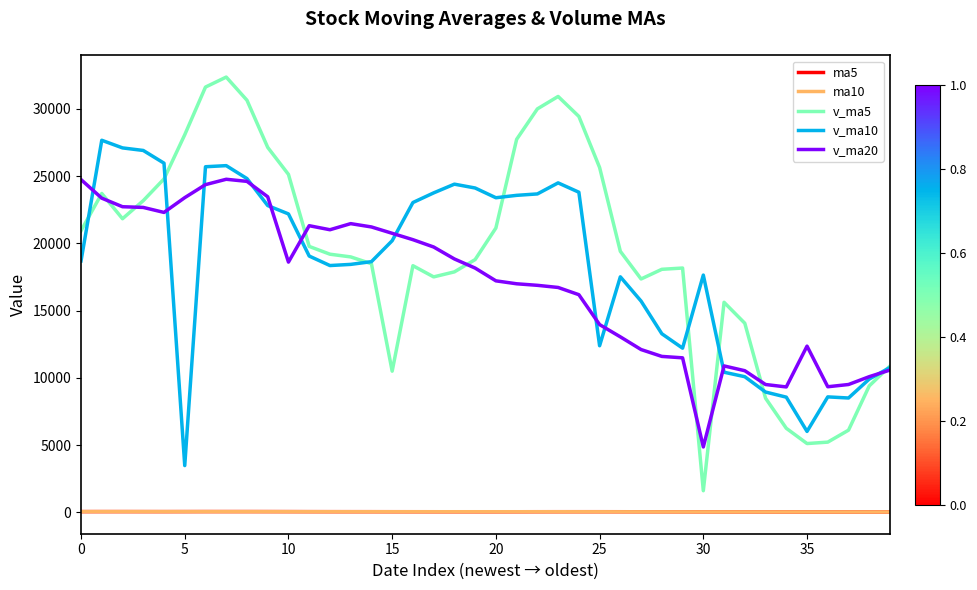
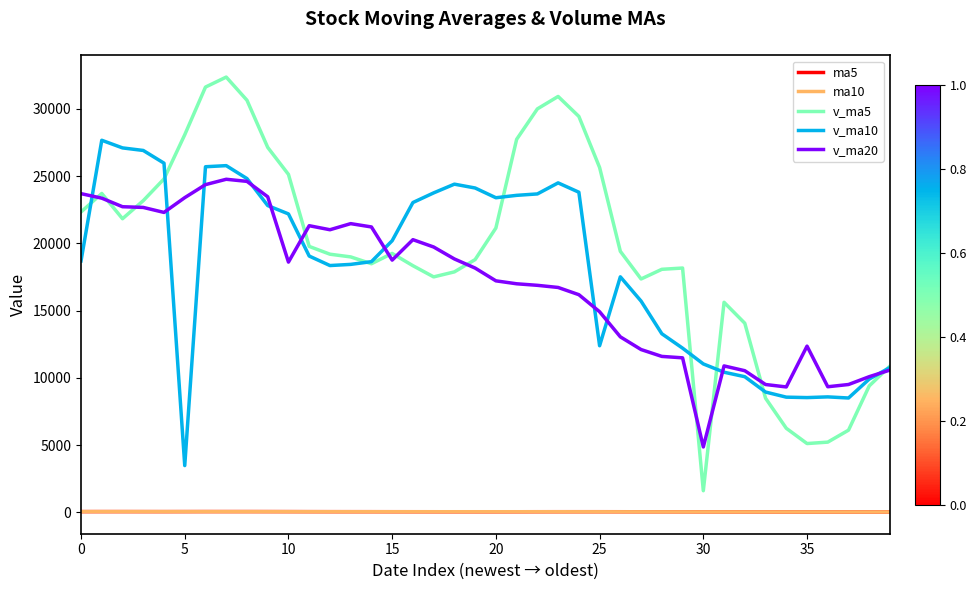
v_ma5, 0: 20900 -> 22300
v_ma20, 0: 24700 -> 23700
v_ma5, 15: 10500 -> 19200
v_ma20, 15: 20700 -> 18800
v_ma20, 25: 14000 -> 14900
v_ma10, 30: 17600 -> 11000
v_ma10, 35: 6000 -> 8500
